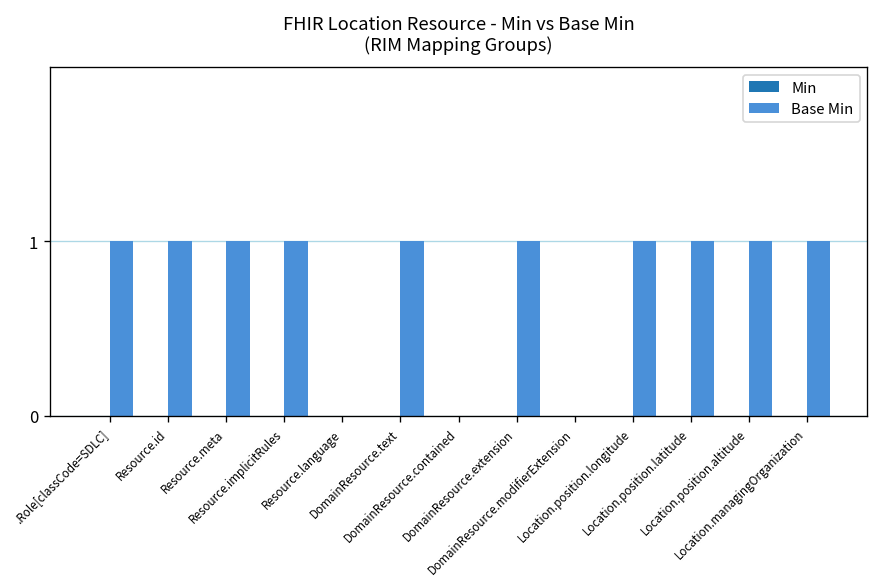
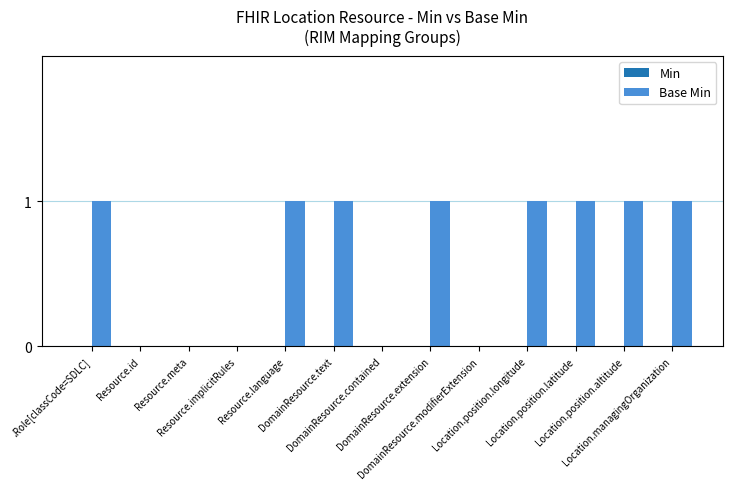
Base Min, Resource.id: 1 -> 0
Base Min, Resource.meta: 1 -> 0
Base Min, Resource.implicitRules: 1 -> 0
Base Min, Resource.language: 0 -> 1
